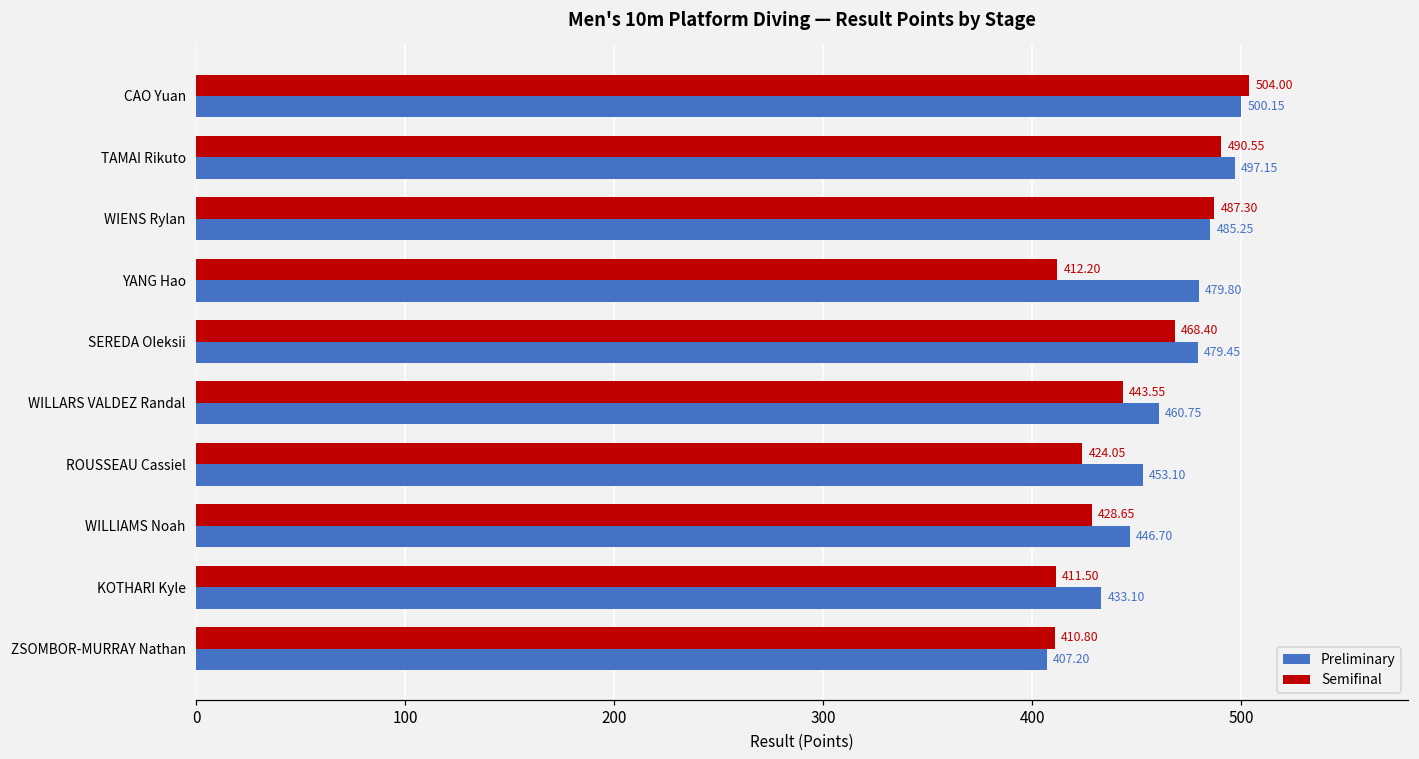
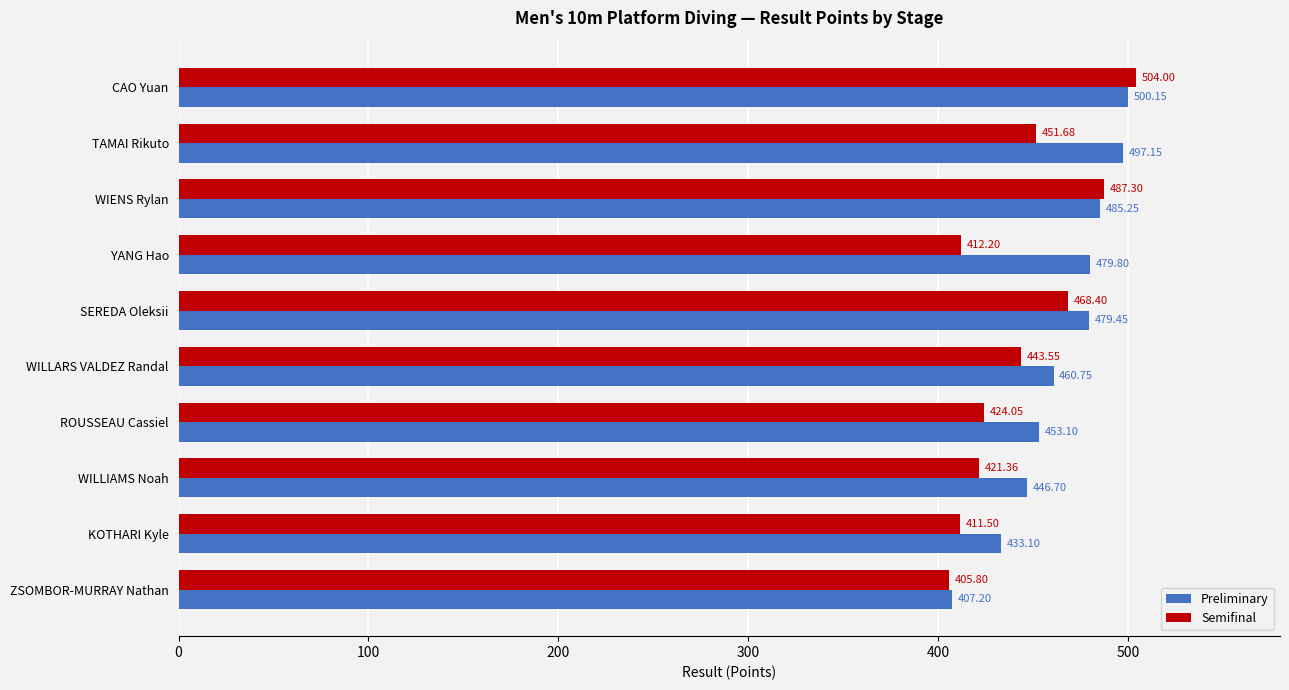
Semifinal, TAMAI Rikuto: 490.55 -> 451.68
Semifinal, WILLIAMS Noah: 428.65 -> 421.36
Semifinal, ZSOMBOR-MURRAY Nathan: 410.80 -> 405.80
